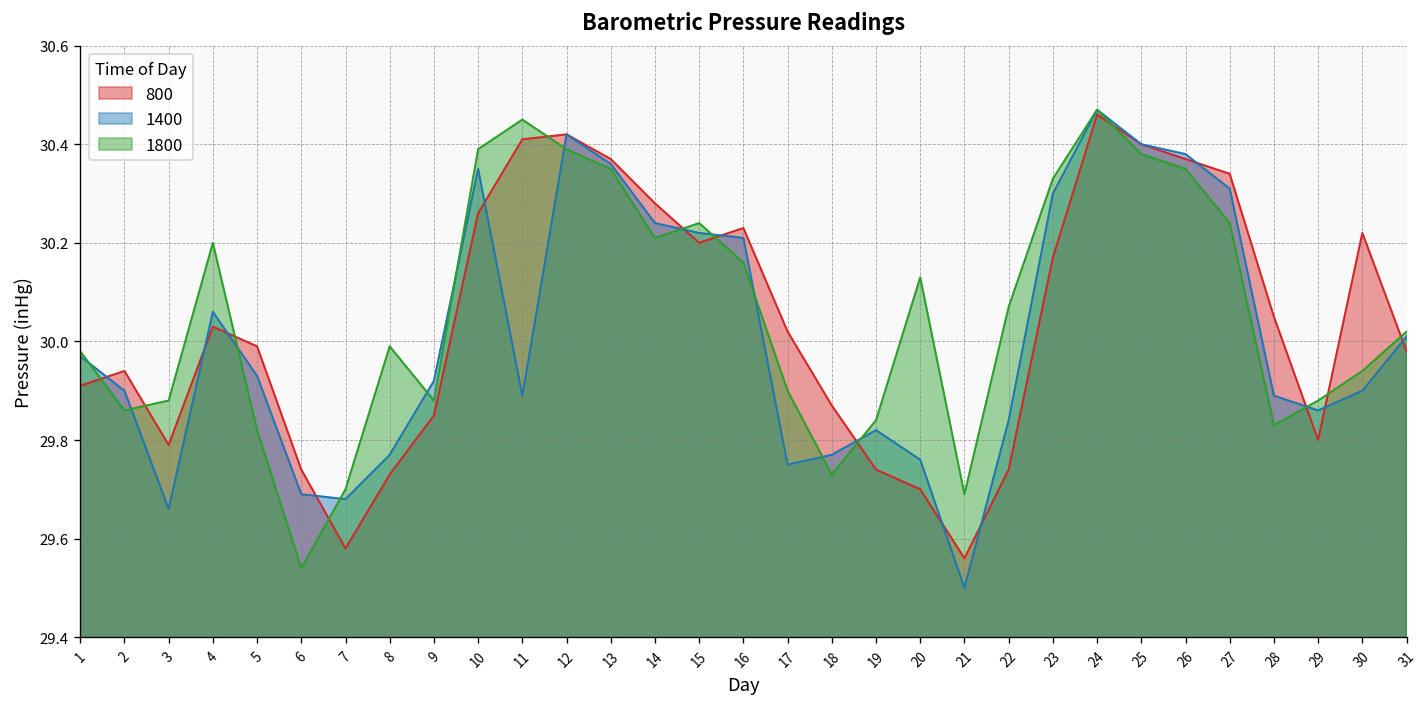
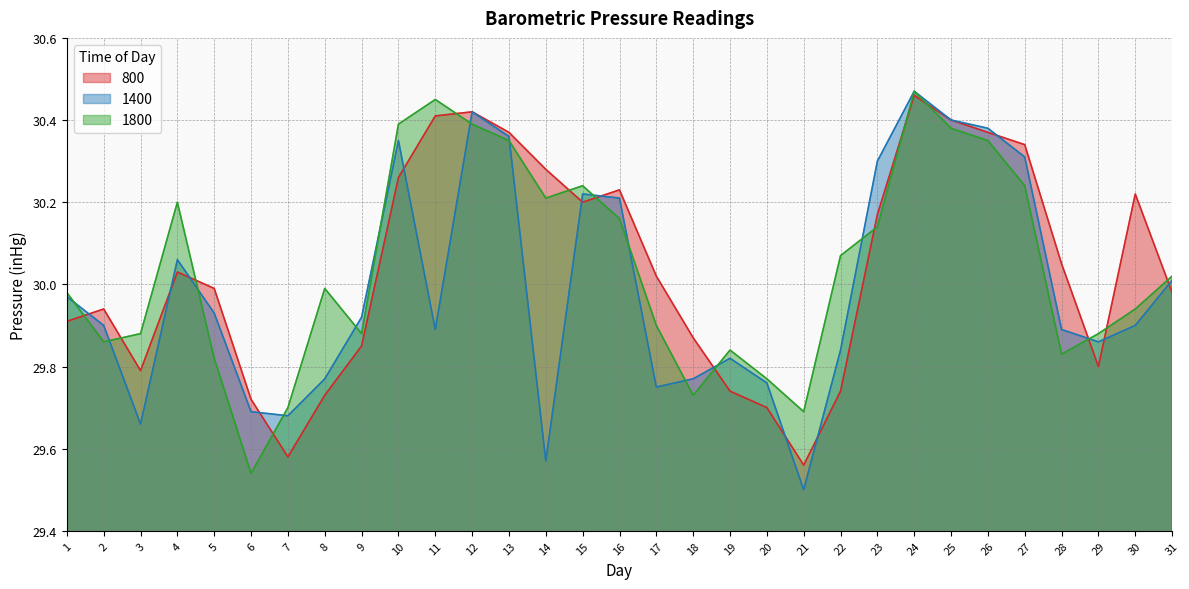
800, 6: 29.74 -> 29.72
1400, 14: 30.24 -> 29.57
1800, 20: 30.13 -> 29.77
1800, 23: 30.33 -> 30.14
